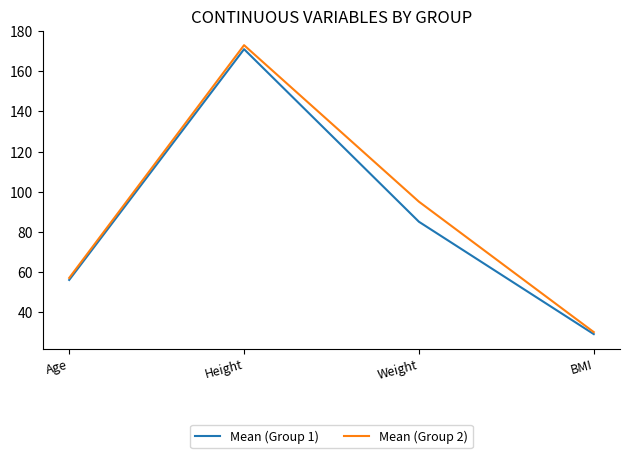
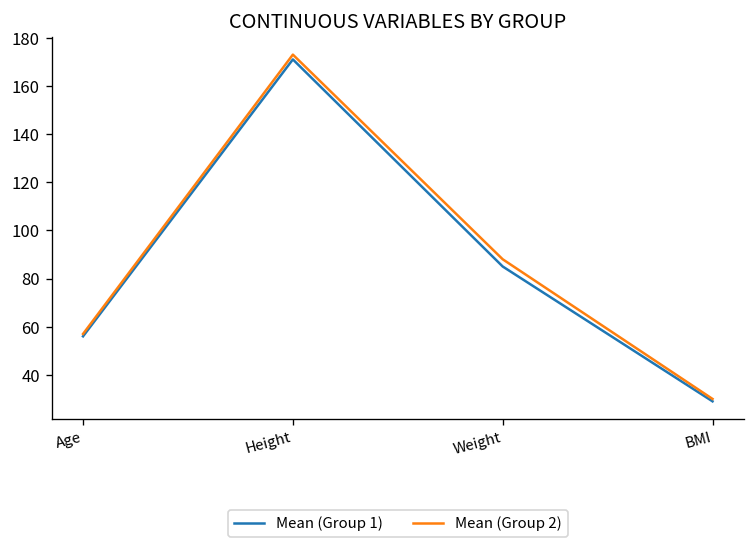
Mean (Group 2), Weight: 95 -> 88
